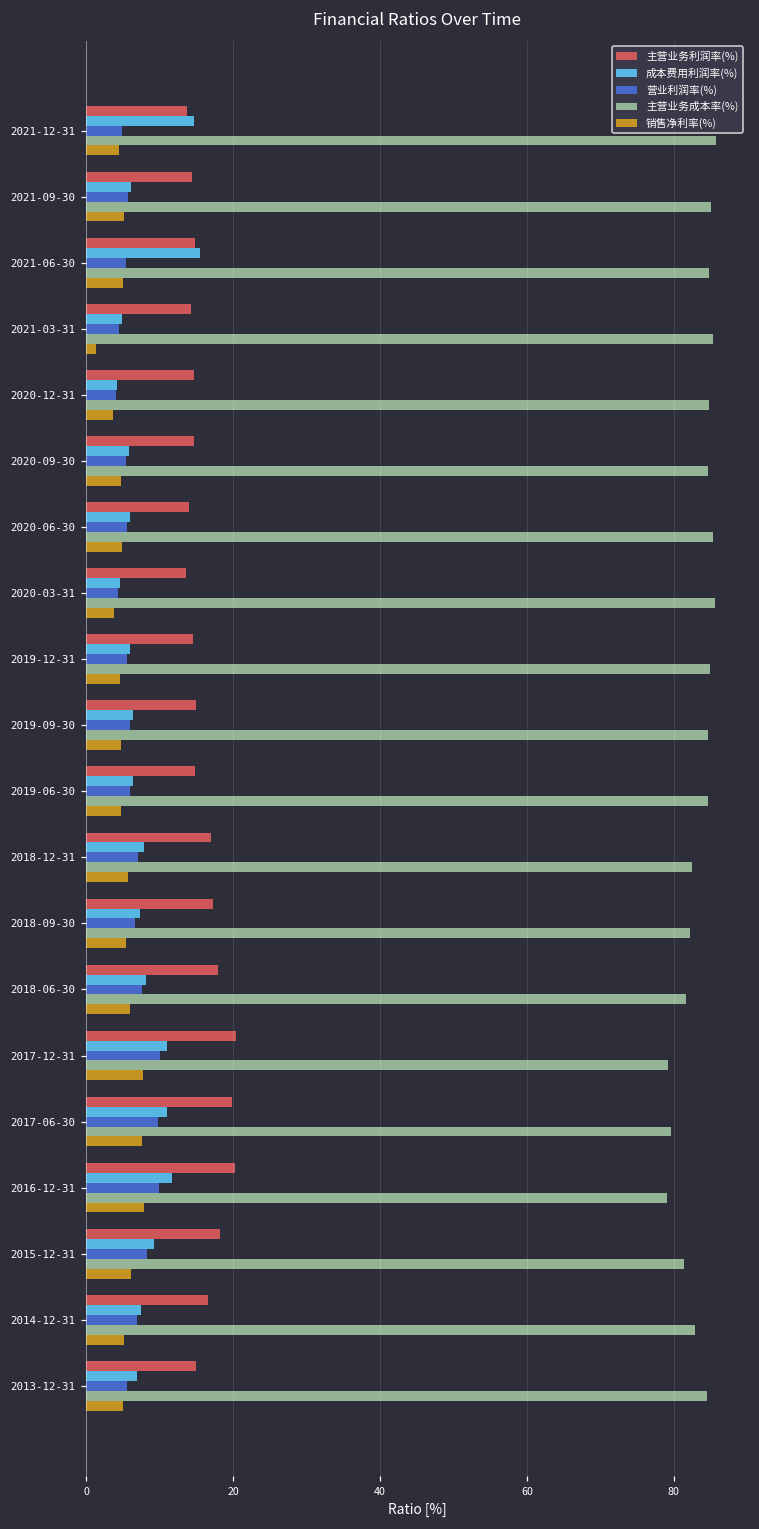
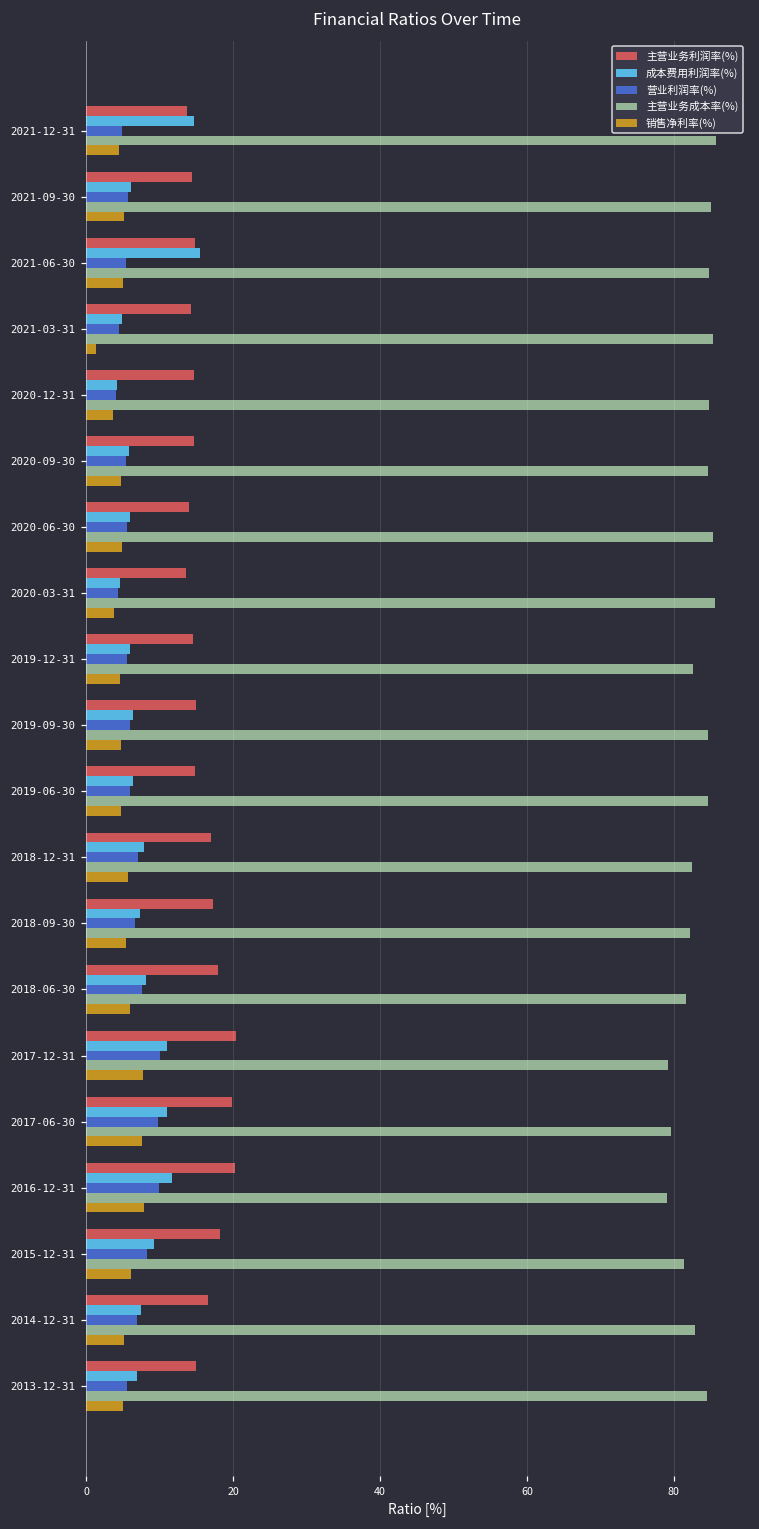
主营业务成本率(%), 2019-12-31: 85 -> 83
